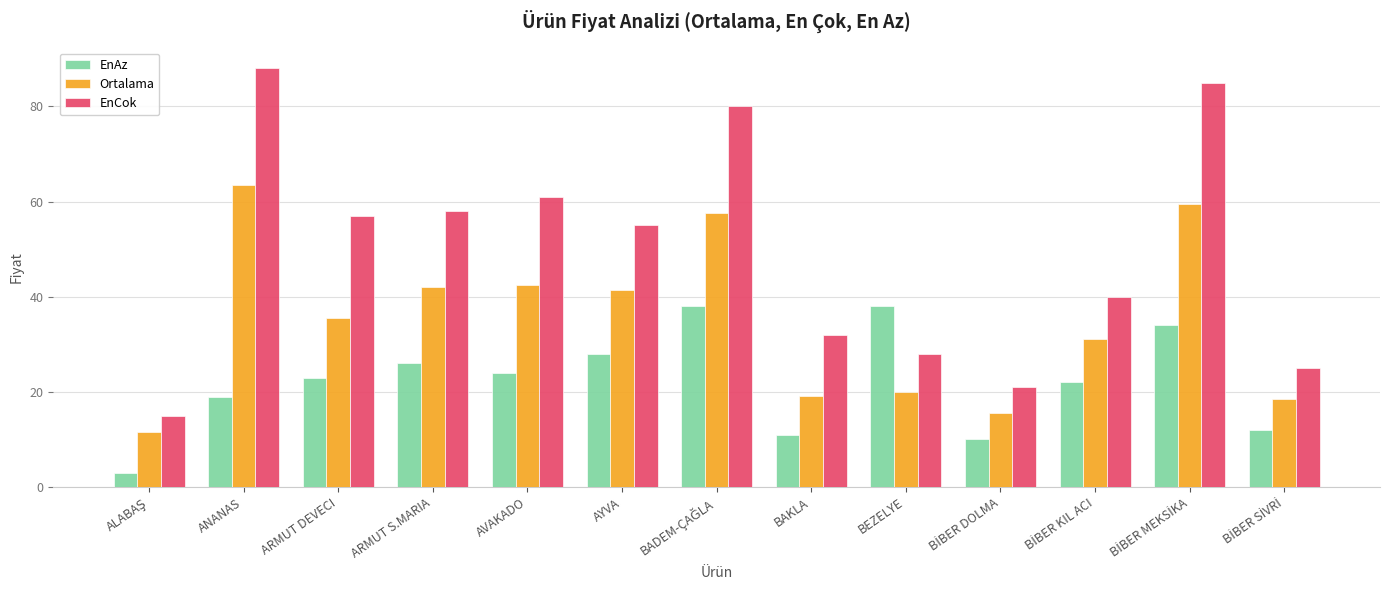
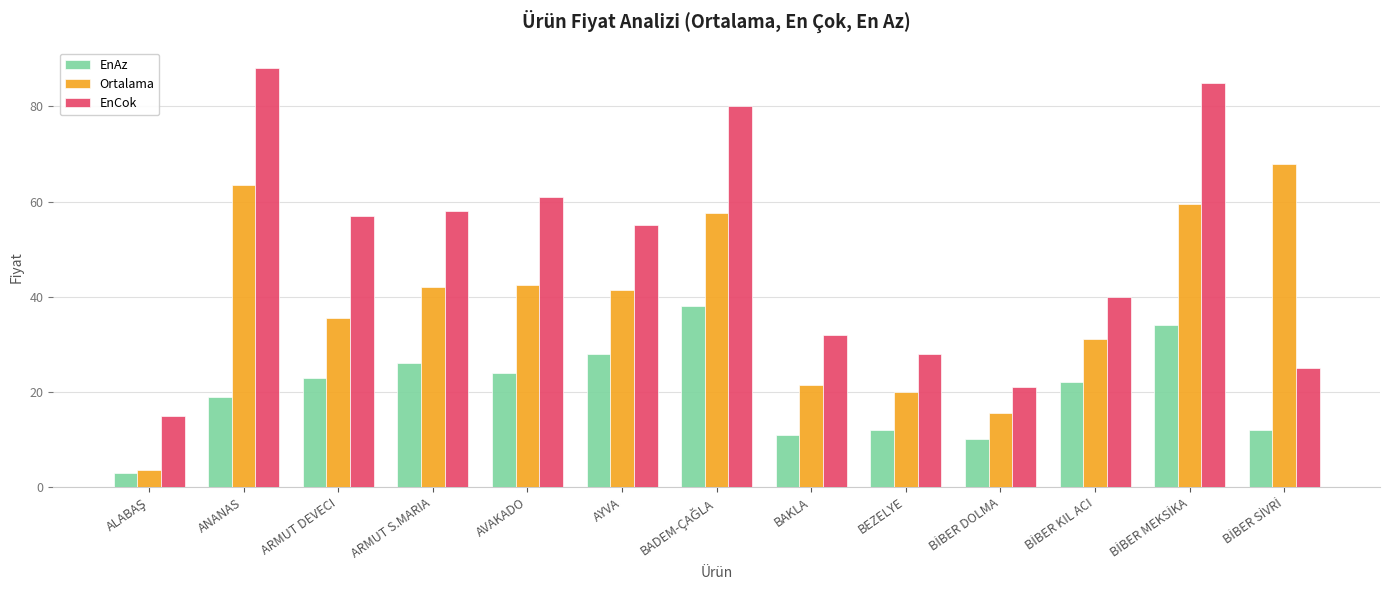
Ortalama, ALABAŞ: 12 -> 4
Ortalama, BAKLA: 19 -> 22
EnAz, BEZELYE: 38 -> 12
Ortalama, BİBER SİVRİ: 19 -> 68
